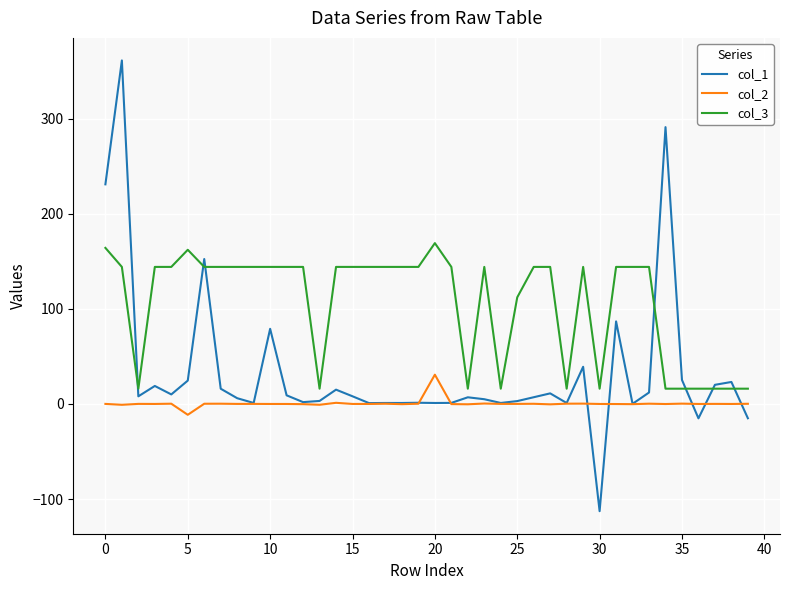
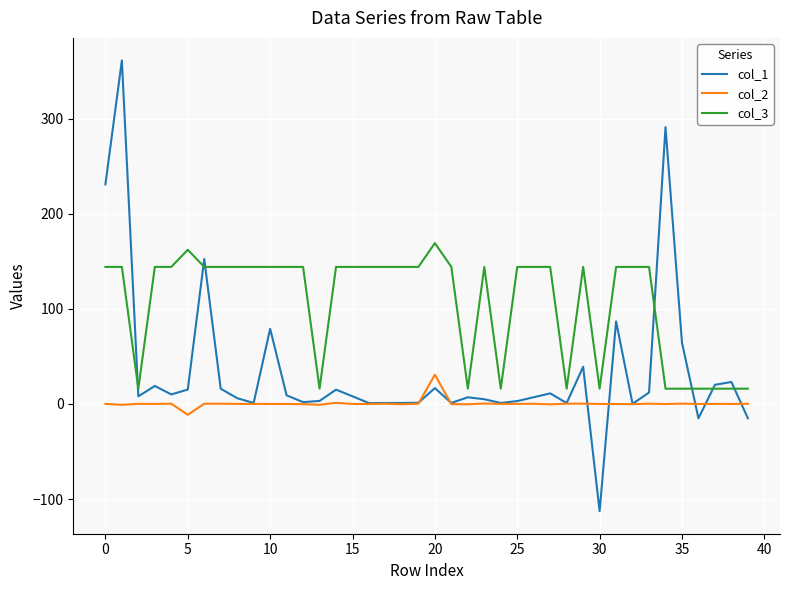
col_3, 0: 160 -> 140
col_1, 5: 24 -> 15
col_1, 20: 0 -> 20
col_3, 25: 110 -> 140
col_1, 35: 30 -> 60
